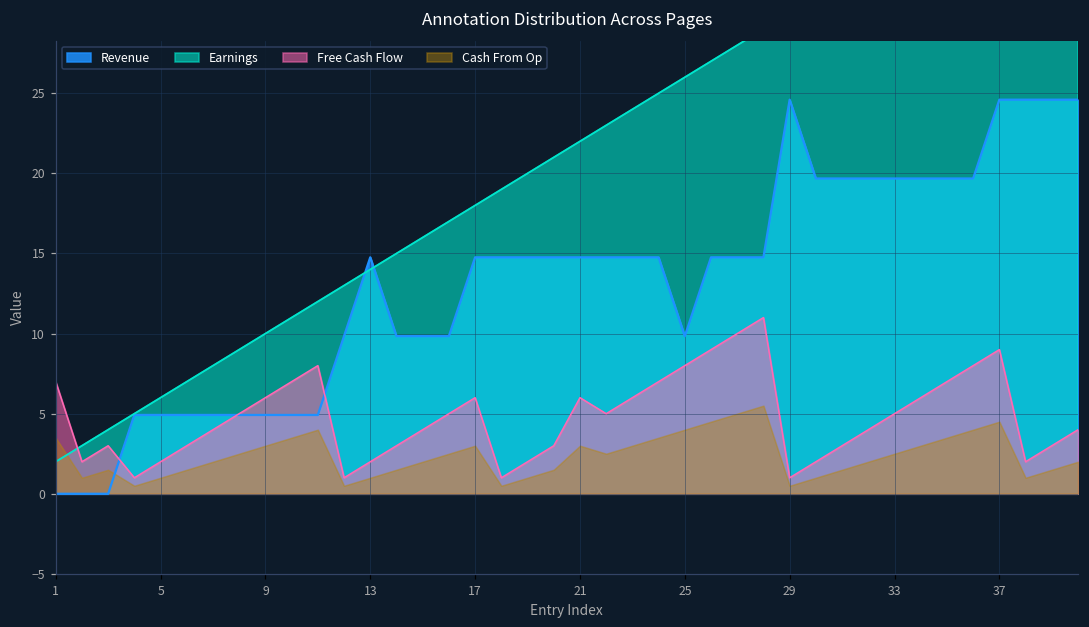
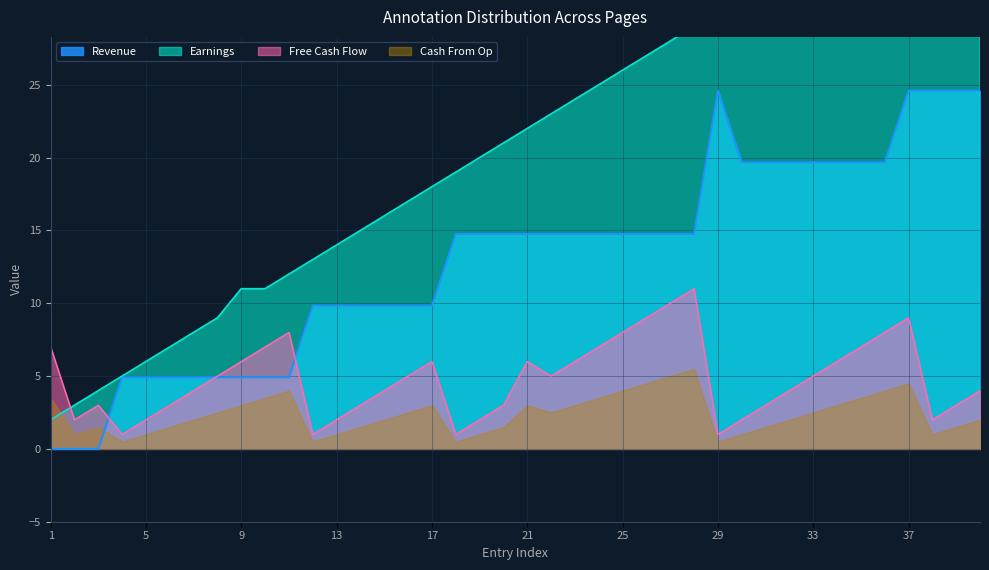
Earnings, 9: 10 -> 11
Revenue, 13: 14.8 -> 9.8
Revenue, 17: 14.8 -> 9.8
Revenue, 25: 9.8 -> 14.8
